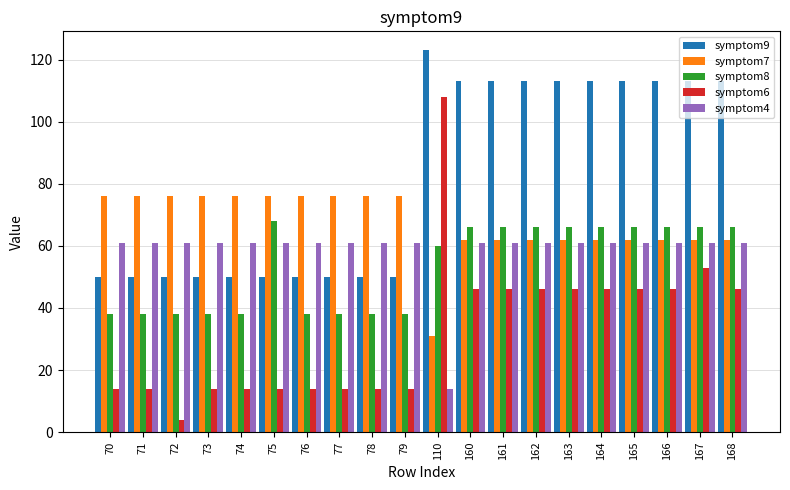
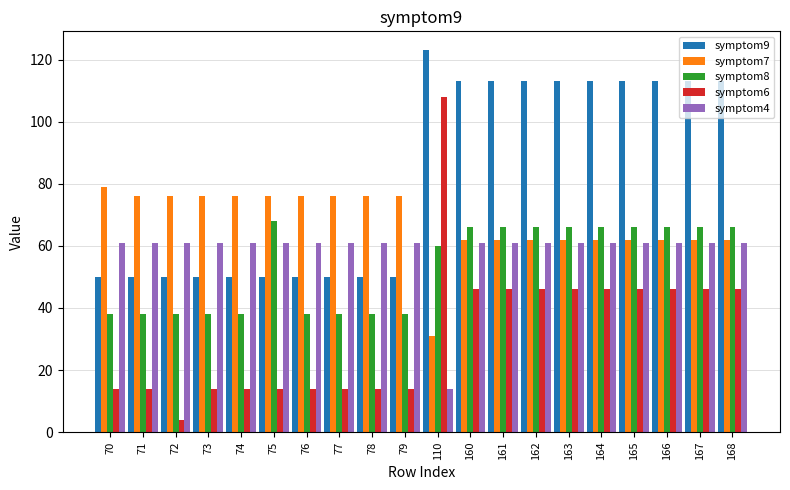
symptom7, 70: 76 -> 79
symptom6, 167: 53 -> 46
